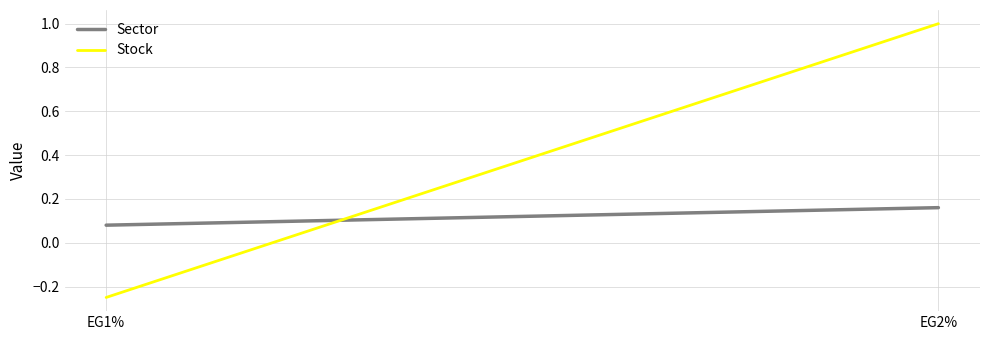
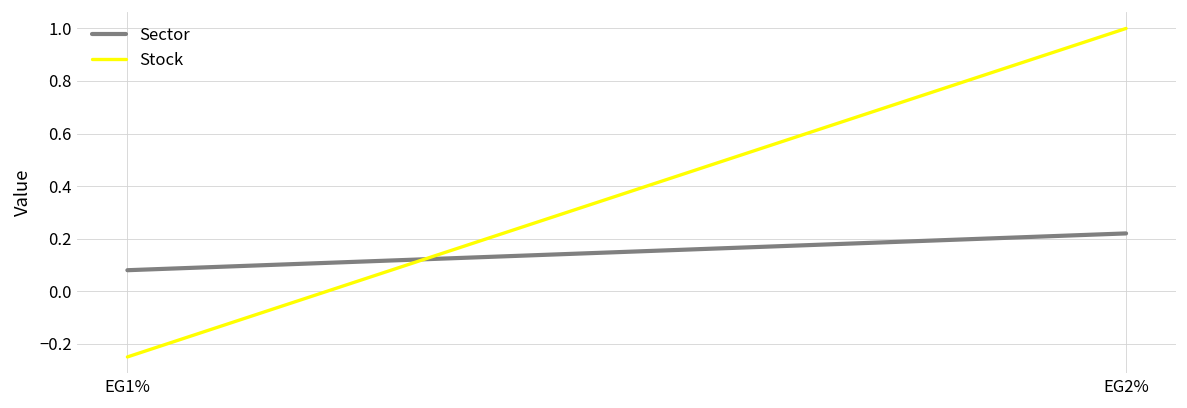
Sector, EG2%: 0.16 -> 0.22
